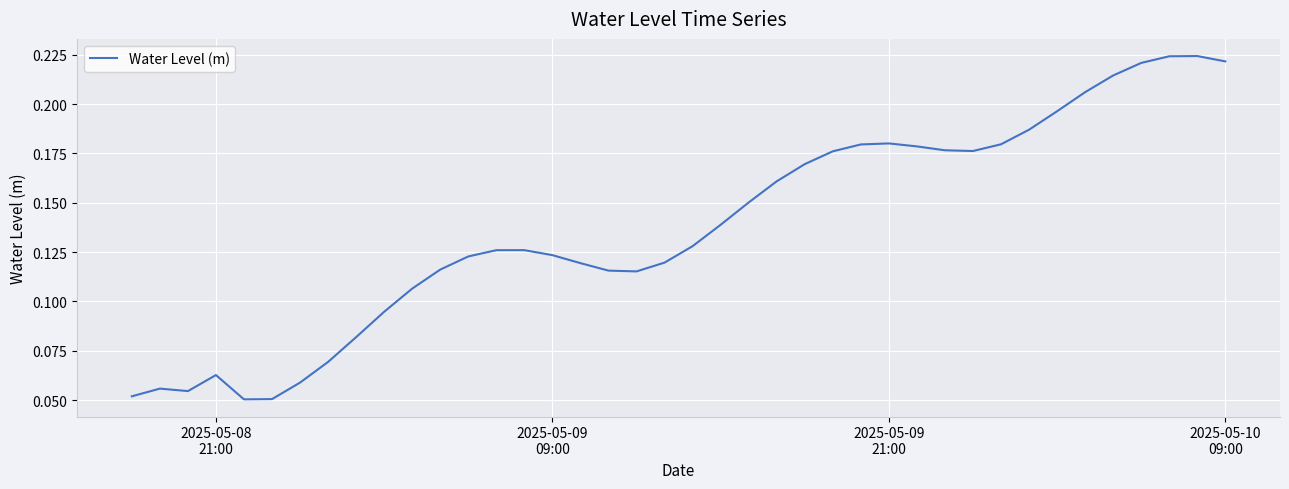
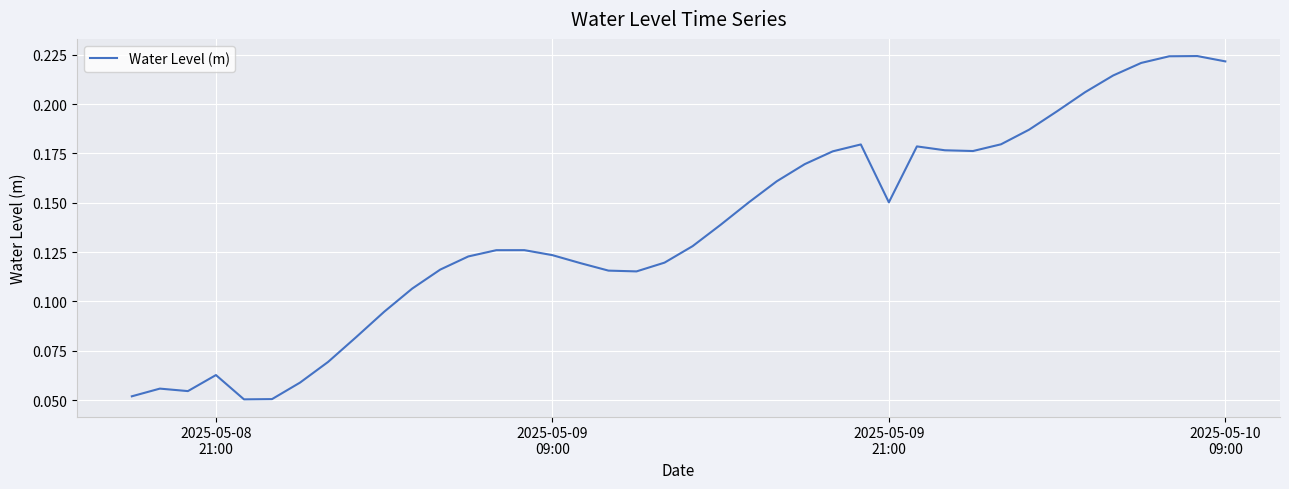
2025-05-09 21:00: 0.180 -> 0.150
